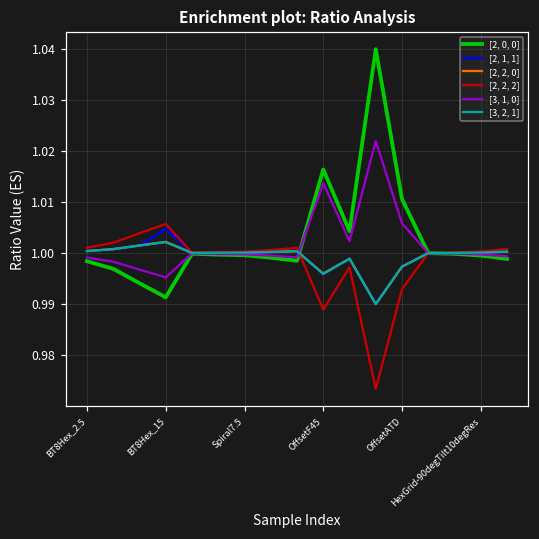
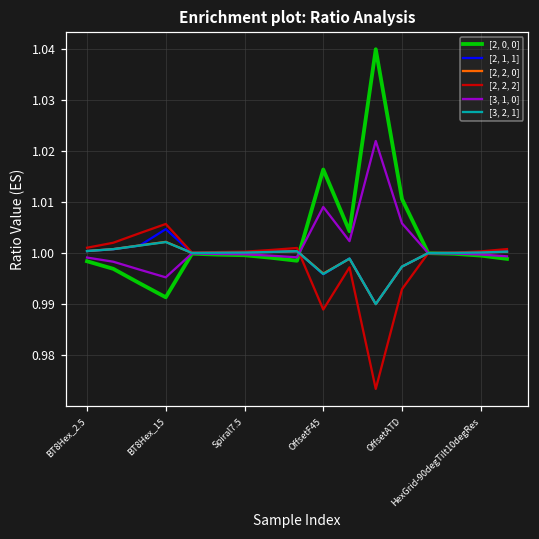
[3, 1, 0], OffsetF45: 1.014 -> 1.009
